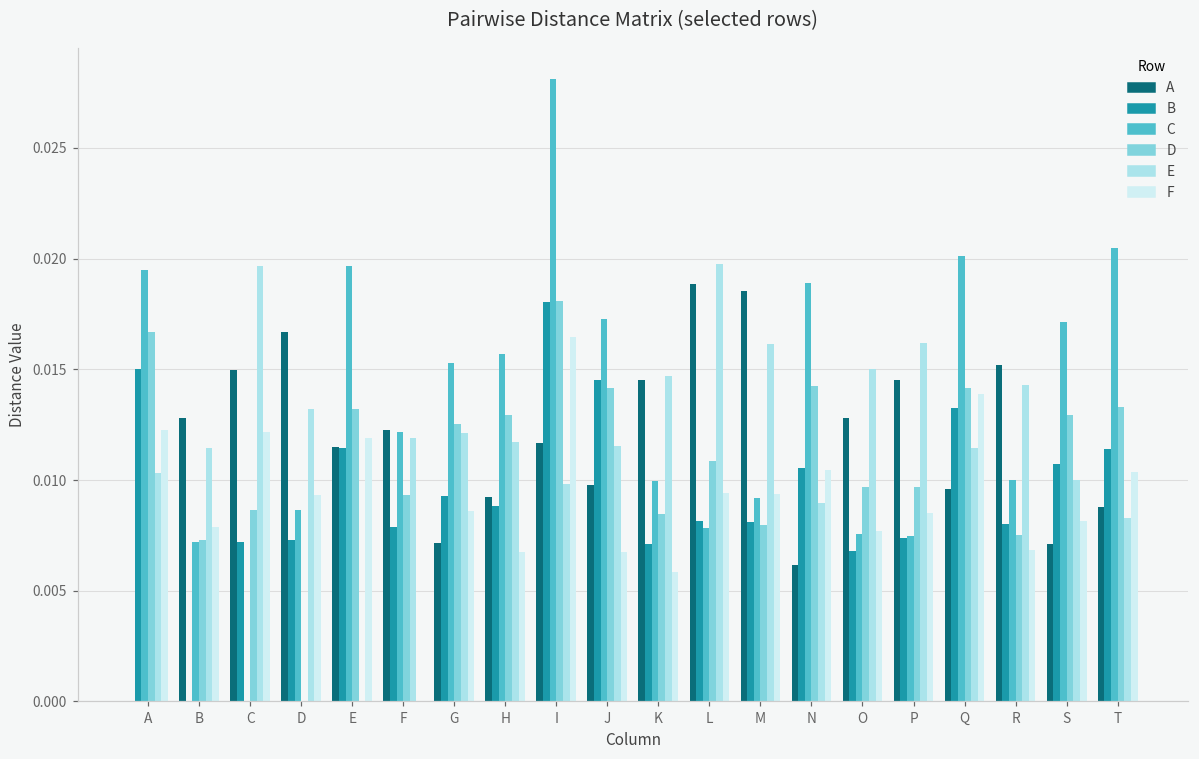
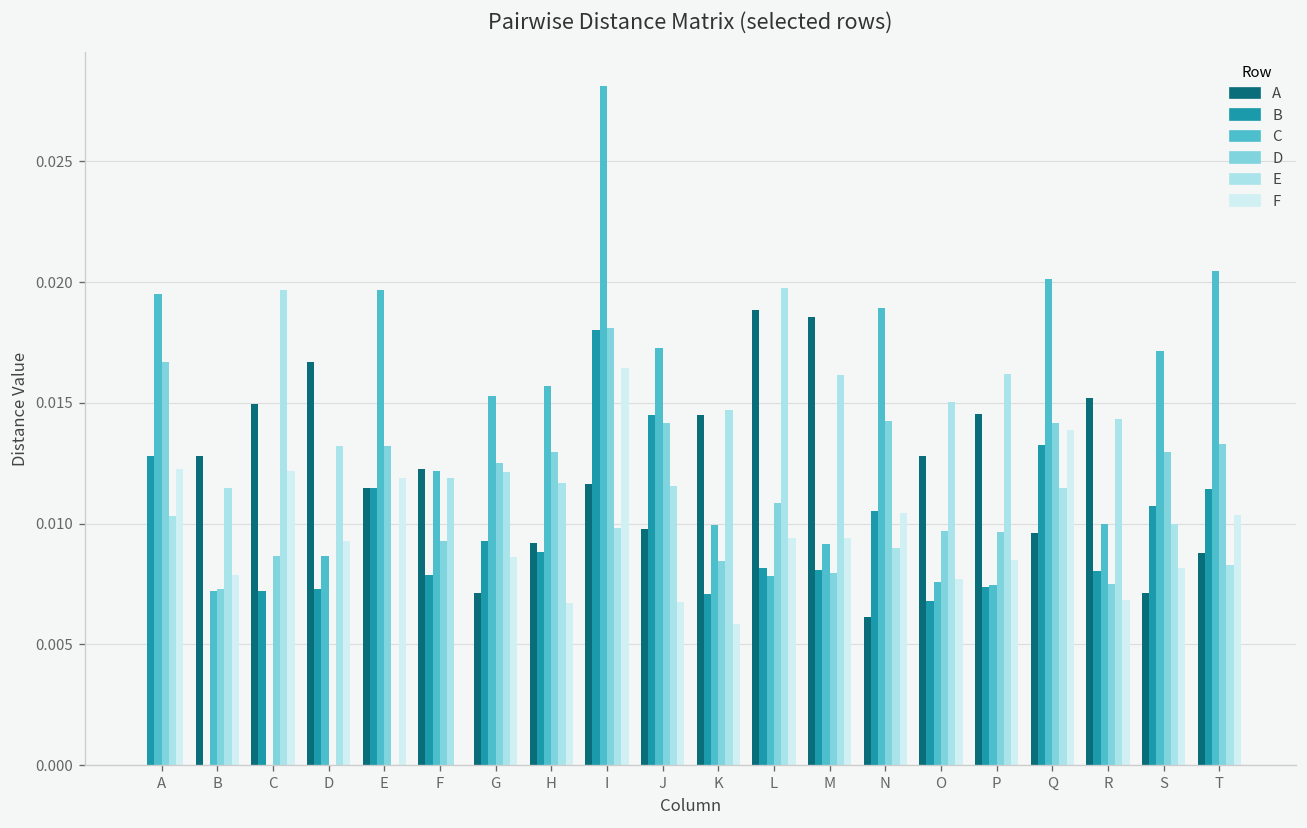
B, A: 0.0150 -> 0.0128
